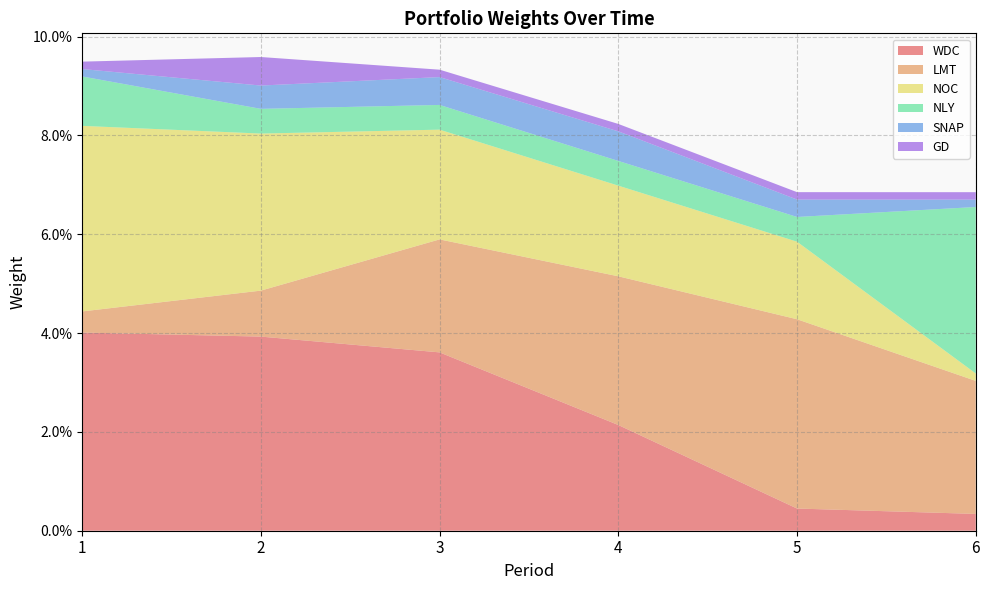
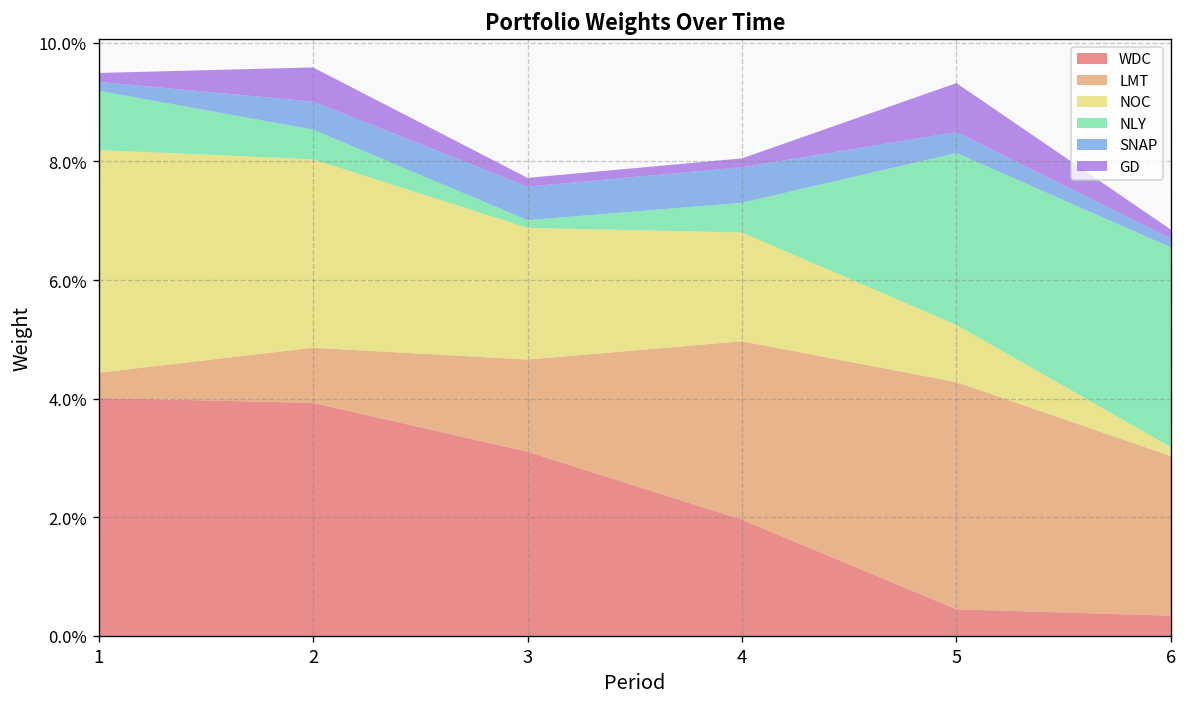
WDC, 3: 3.6% -> 3.1%
LMT, 3: 2.3% -> 1.6%
NLY, 3: 0.5% -> 0.1%
WDC, 4: 2.1% -> 2.0%
NOC, 5: 1.6% -> 1.0%
NLY, 5: 0.5% -> 2.9%
GD, 5: 0.2% -> 0.8%
